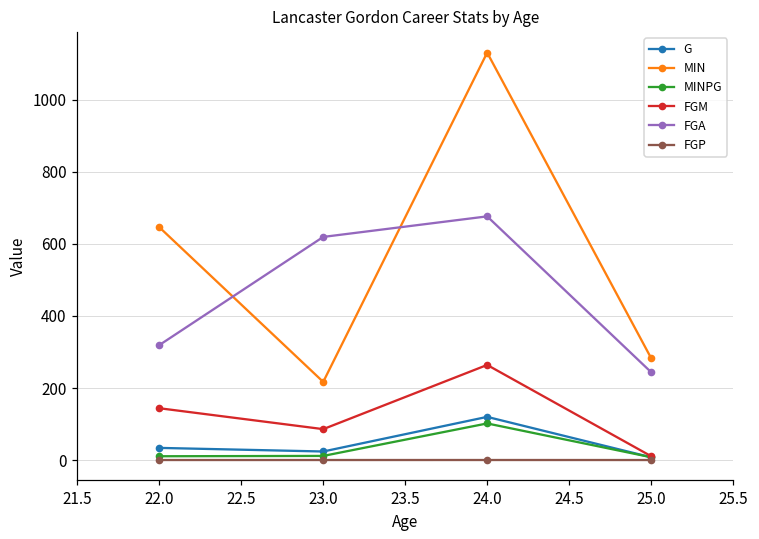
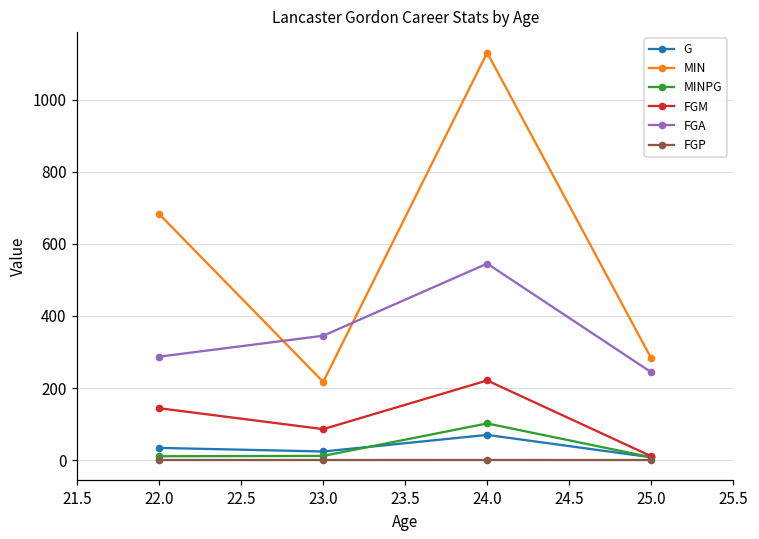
MIN, 22.0: 650 -> 680
FGA, 22.0: 320 -> 290
FGA, 23.0: 620 -> 350
G, 24.0: 120 -> 70
FGM, 24.0: 260 -> 220
FGA, 24.0: 680 -> 550
